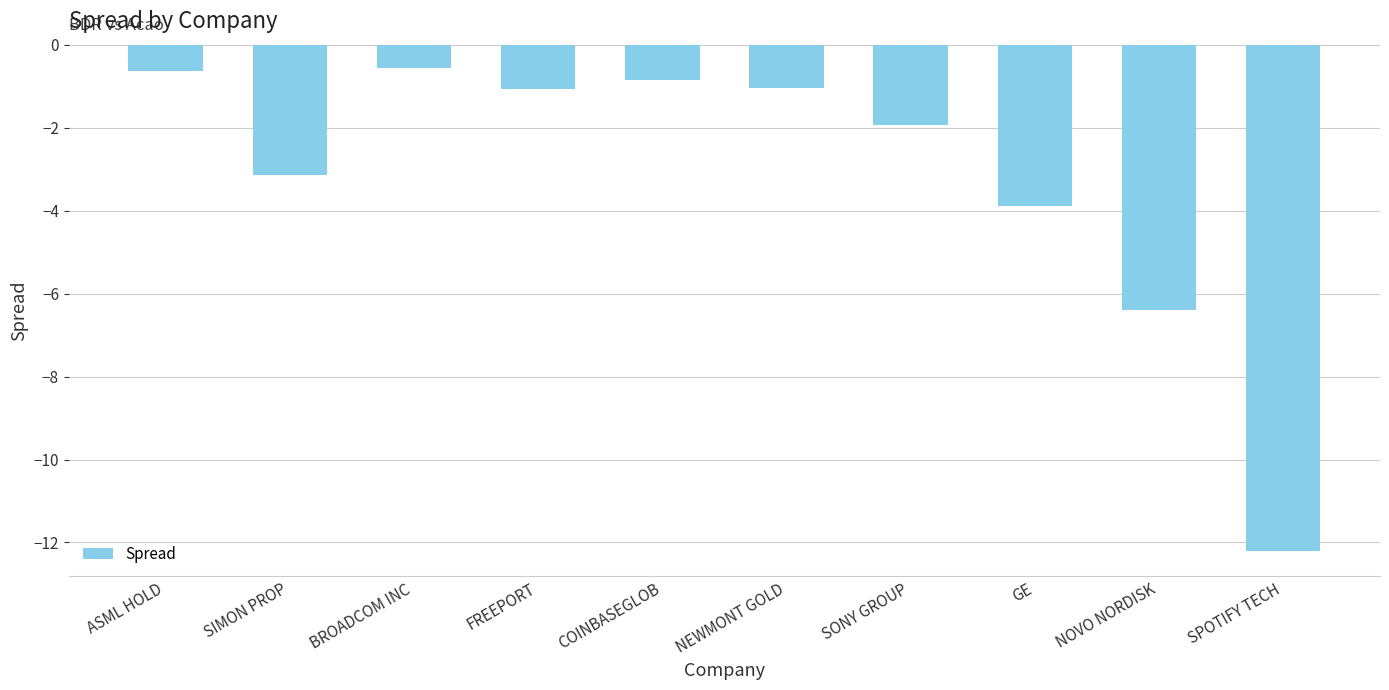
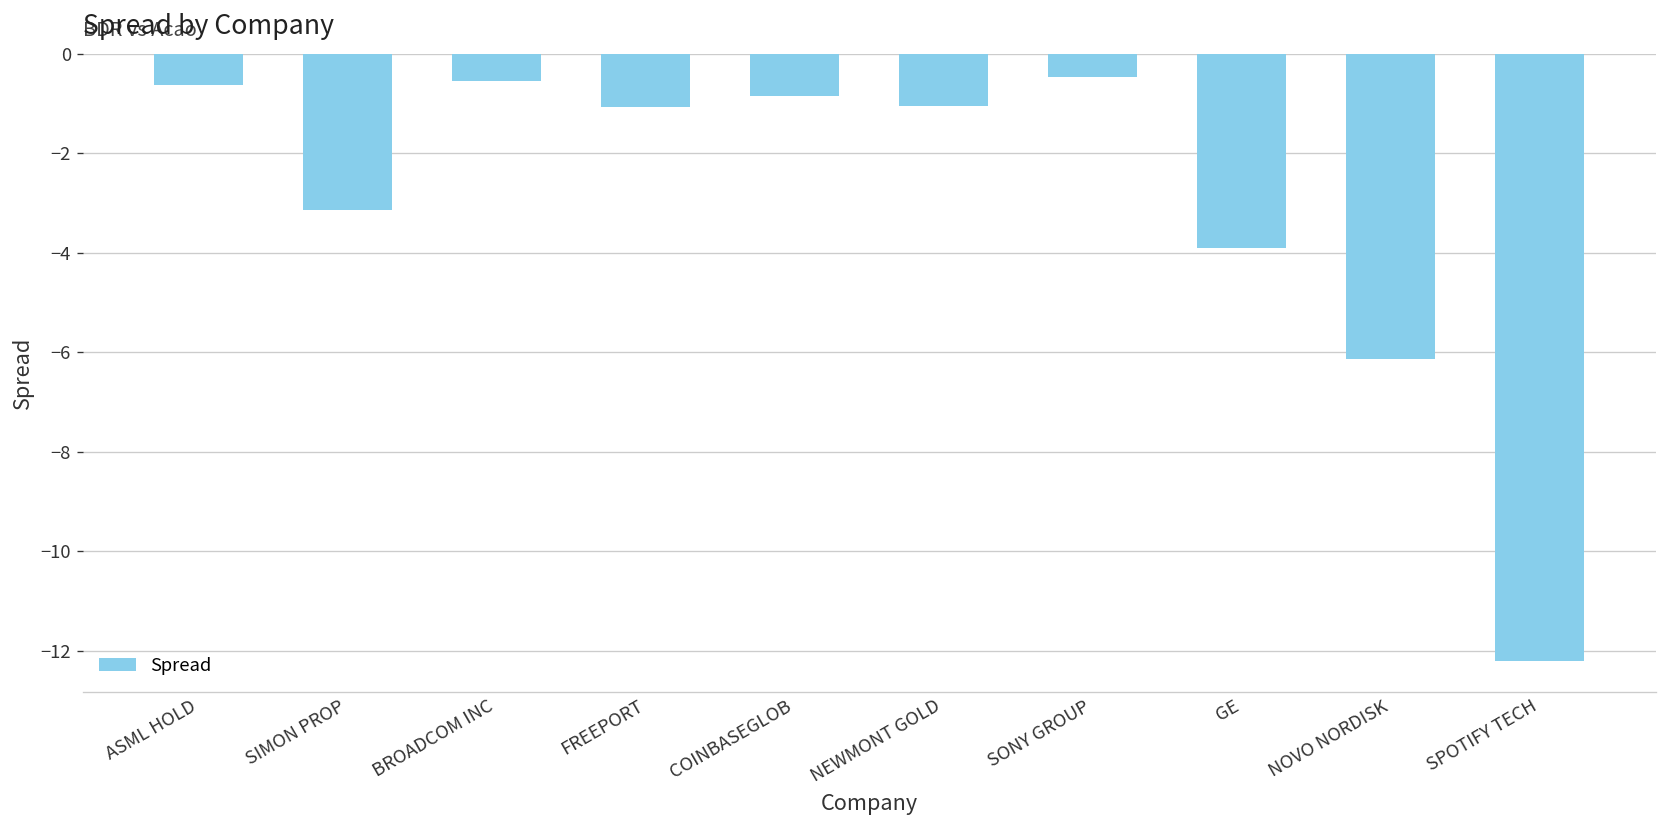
SONY GROUP: -1.9 -> -0.5
NOVO NORDISK: -6.4 -> -6.1
